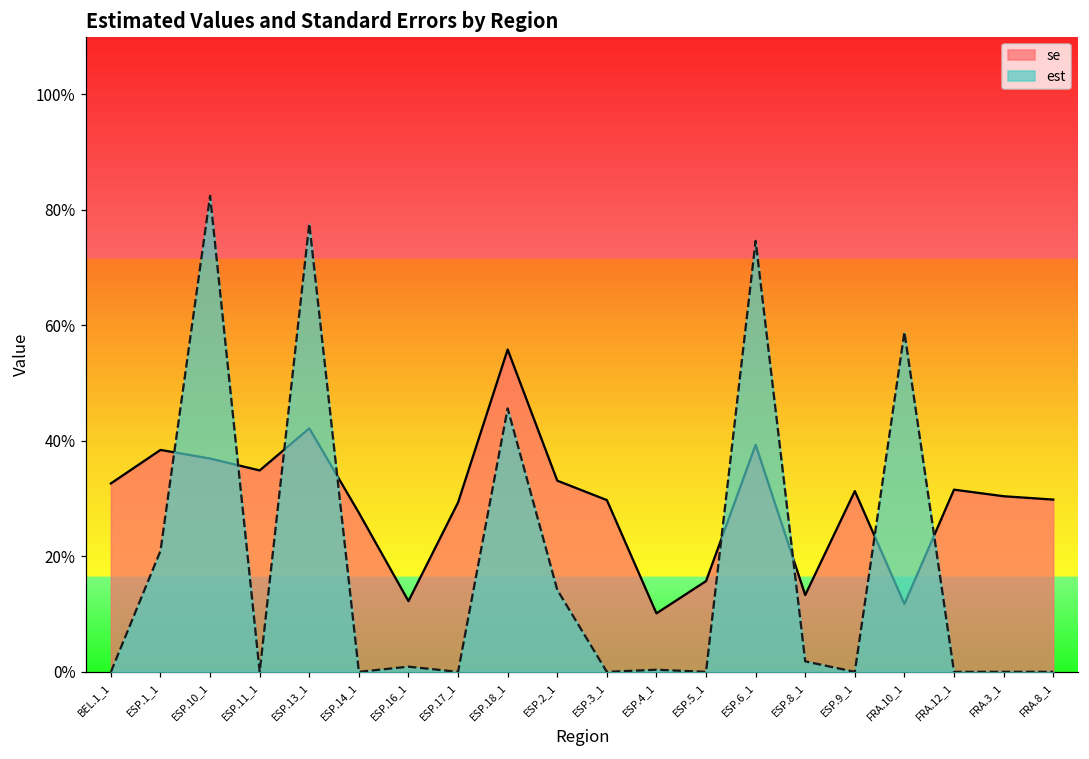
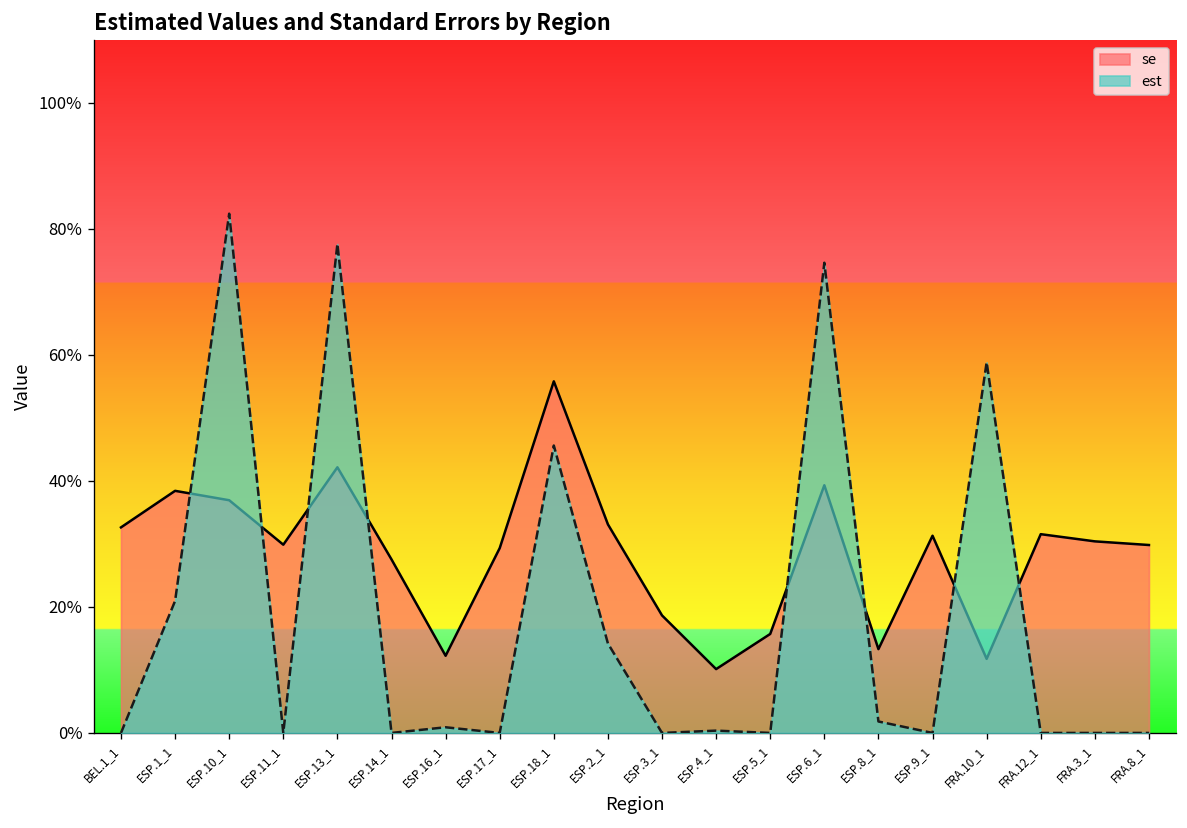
se, ESP.11_1: 35% -> 30%
se, ESP.3_1: 30% -> 19%
